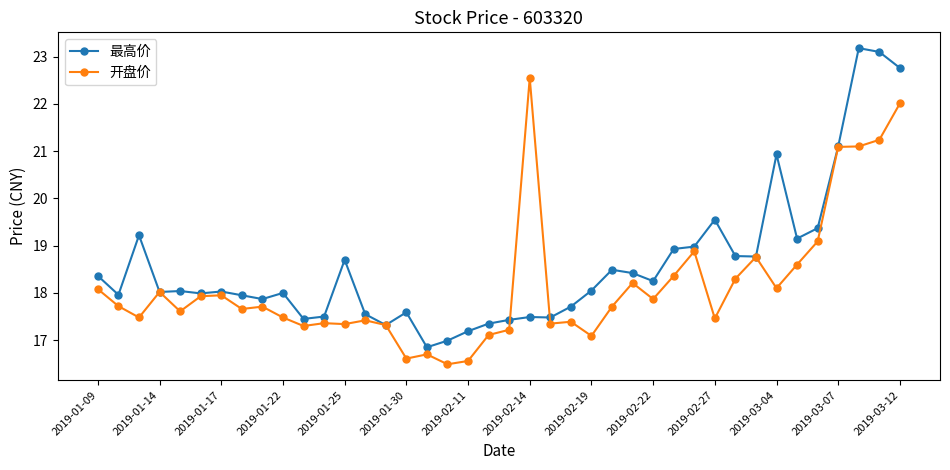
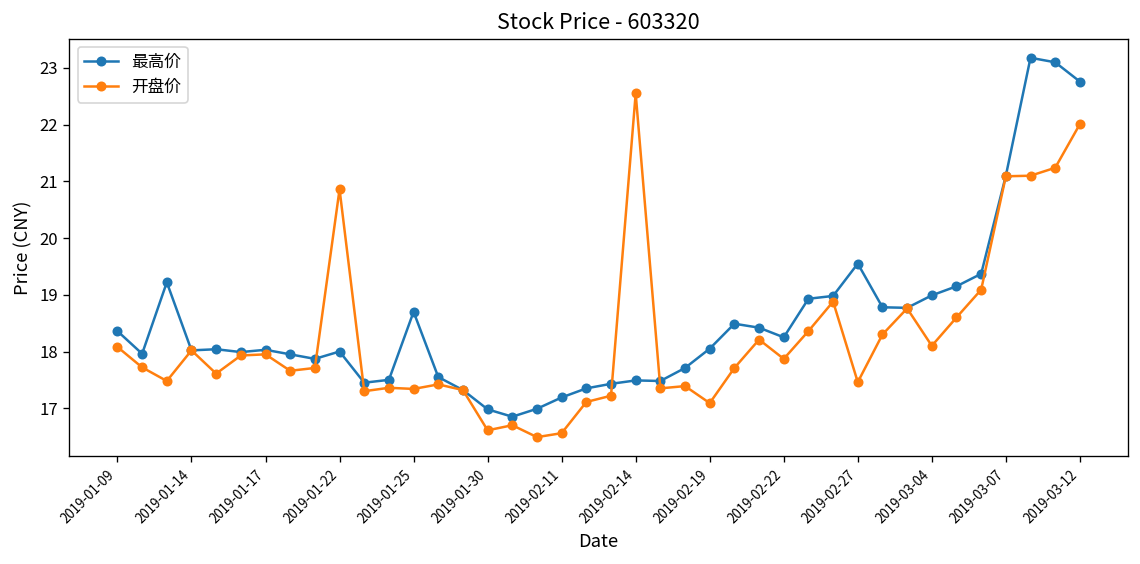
开盘价, 2019-01-22: 17.5 -> 20.9
最高价, 2019-01-30: 17.6 -> 17.0
最高价, 2019-03-04: 20.9 -> 19.0
